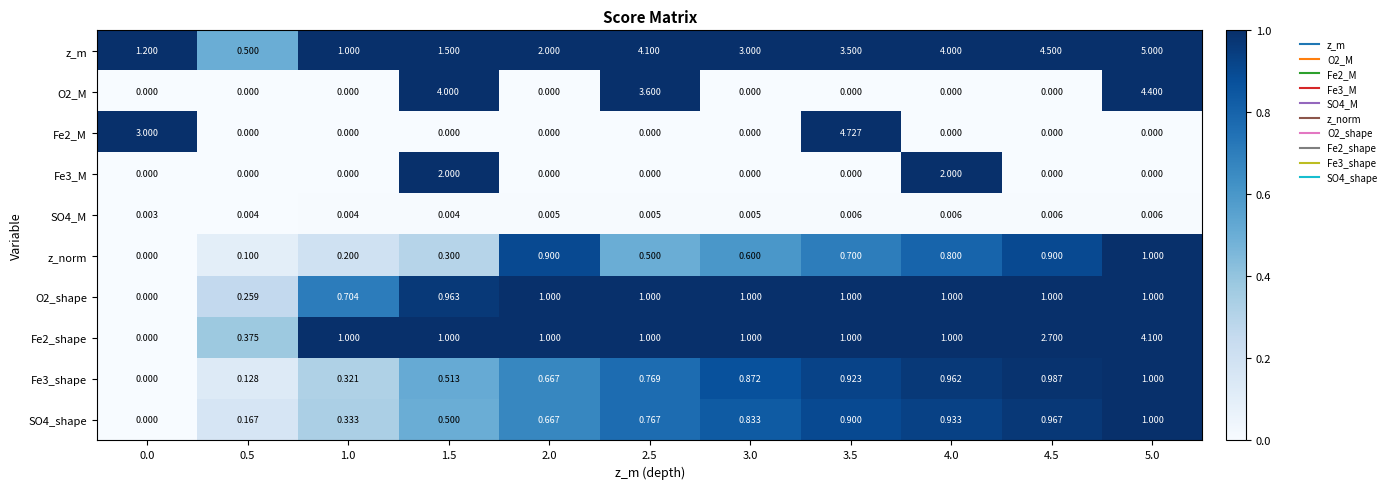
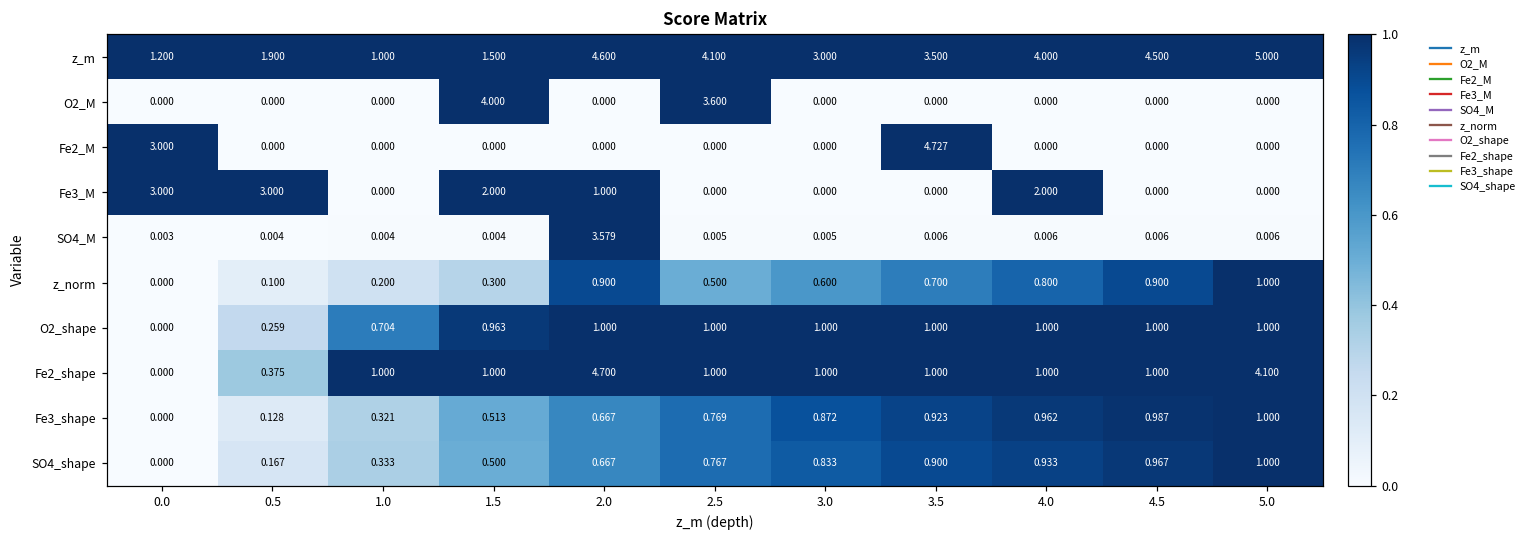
z_m, 0.5: 0.500 -> 1.900
z_m, 2.0: 2.000 -> 4.600
O2_M, 5.0: 4.400 -> 0.000
Fe3_M, 0.0: 0.000 -> 3.000
Fe3_M, 0.5: 0.000 -> 3.000
Fe3_M, 2.0: 0.000 -> 1.000
SO4_M, 2.0: 0.005 -> 3.579
Fe2_shape, 2.0: 1.000 -> 4.700
Fe2_shape, 4.5: 2.700 -> 1.000
